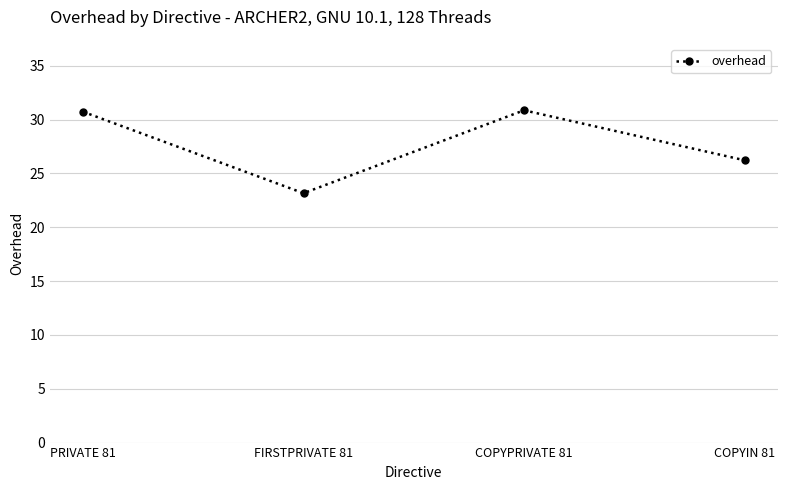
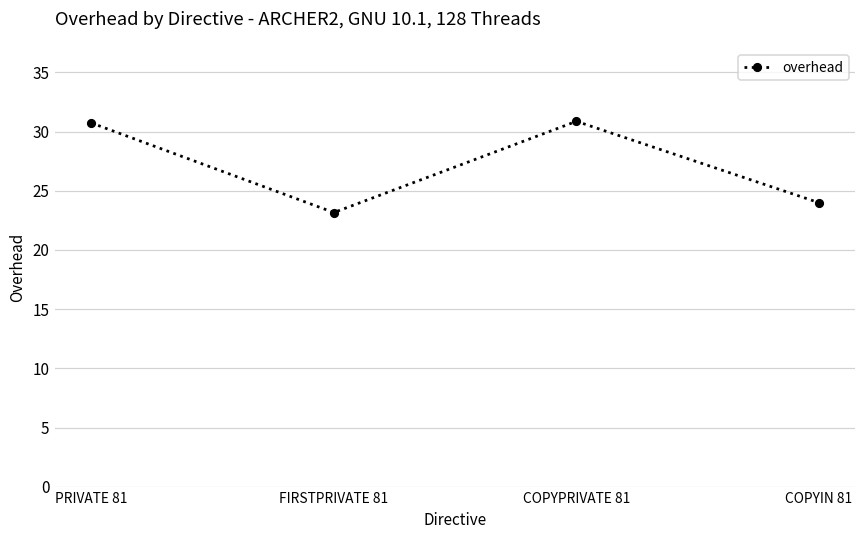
COPYIN 81: 26.2 -> 24.0
